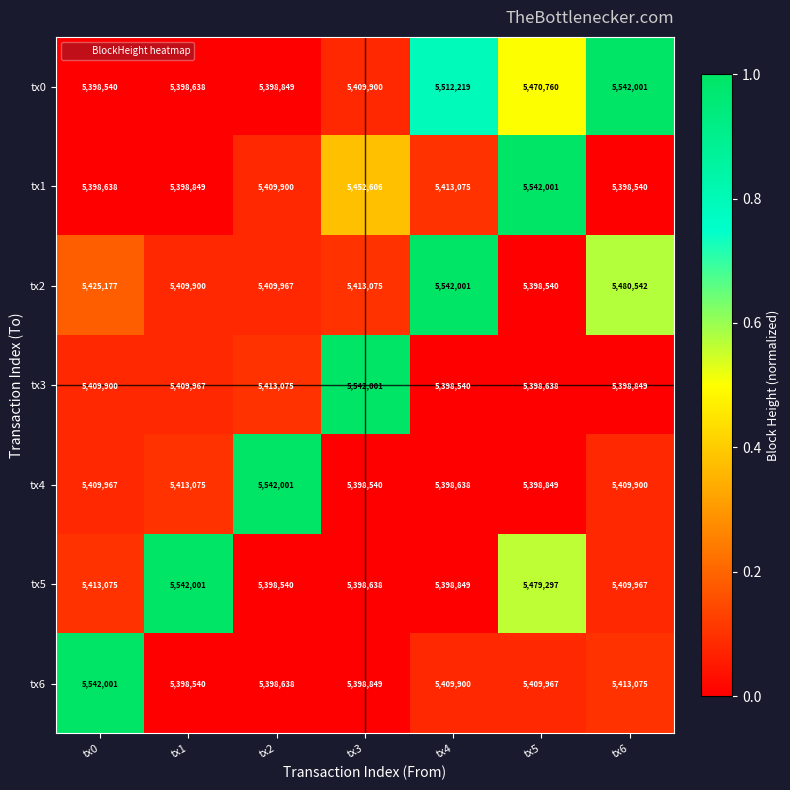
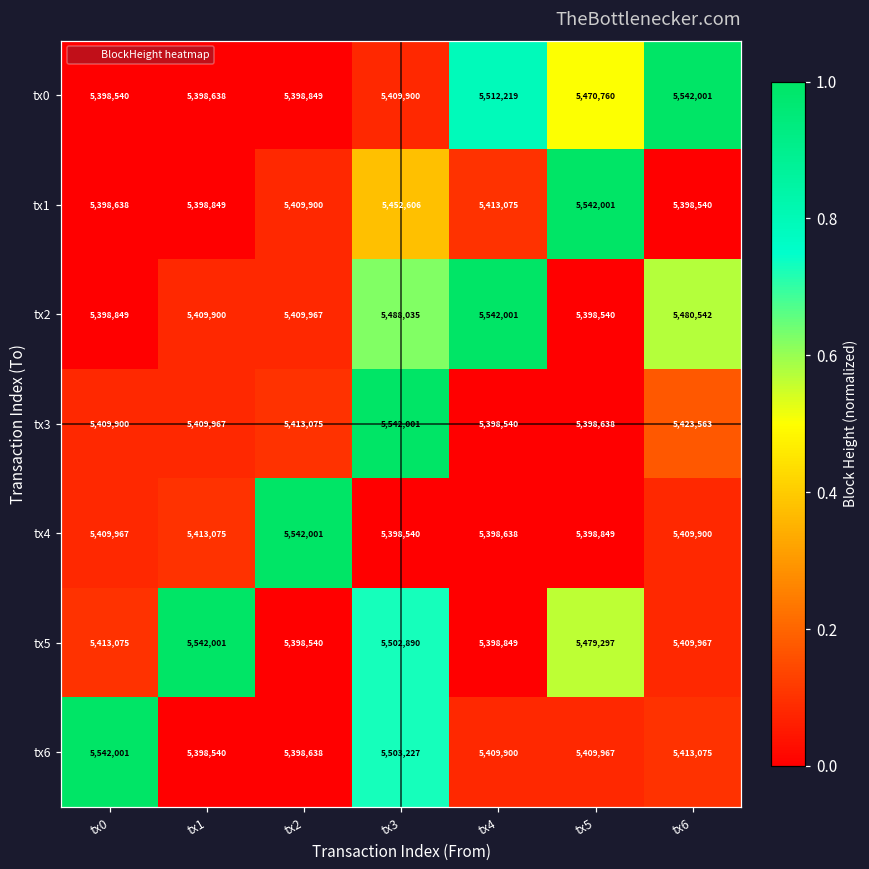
tx2, tx0: 5,425,177 -> 5,398,849
tx2, tx3: 5,413,075 -> 5,488,035
tx3, tx6: 5,398,849 -> 5,423,563
tx5, tx3: 5,398,638 -> 5,502,890
tx6, tx3: 5,398,849 -> 5,503,227
